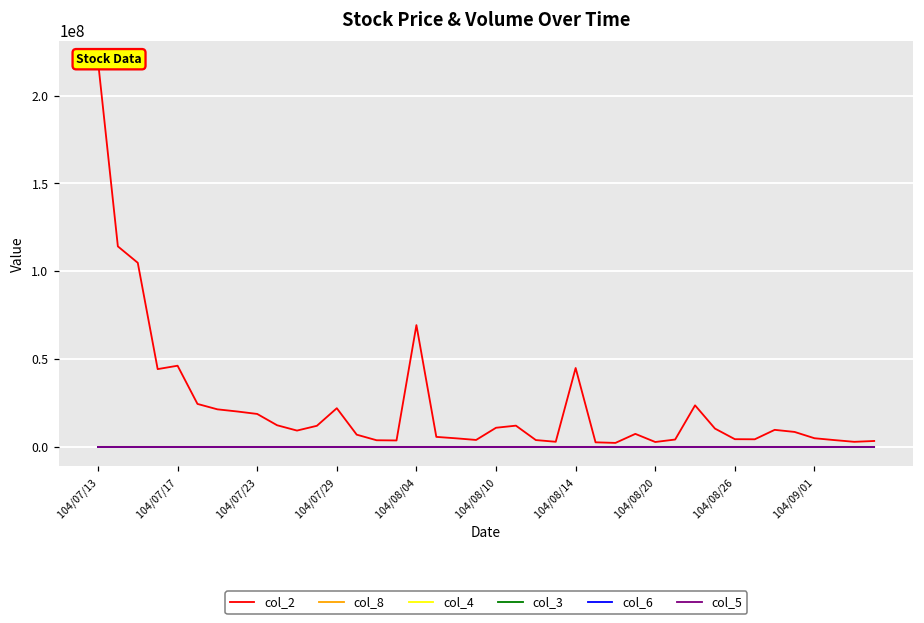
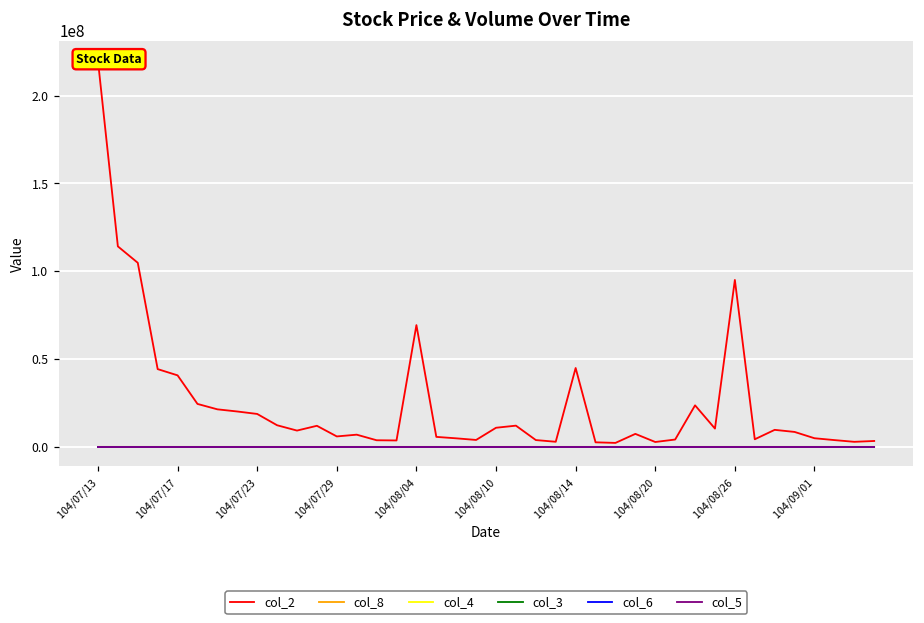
col_2, 104/07/17: 46000000 -> 41000000
col_2, 104/07/29: 22000000 -> 6000000
col_2, 104/08/26: 4000000 -> 95000000
